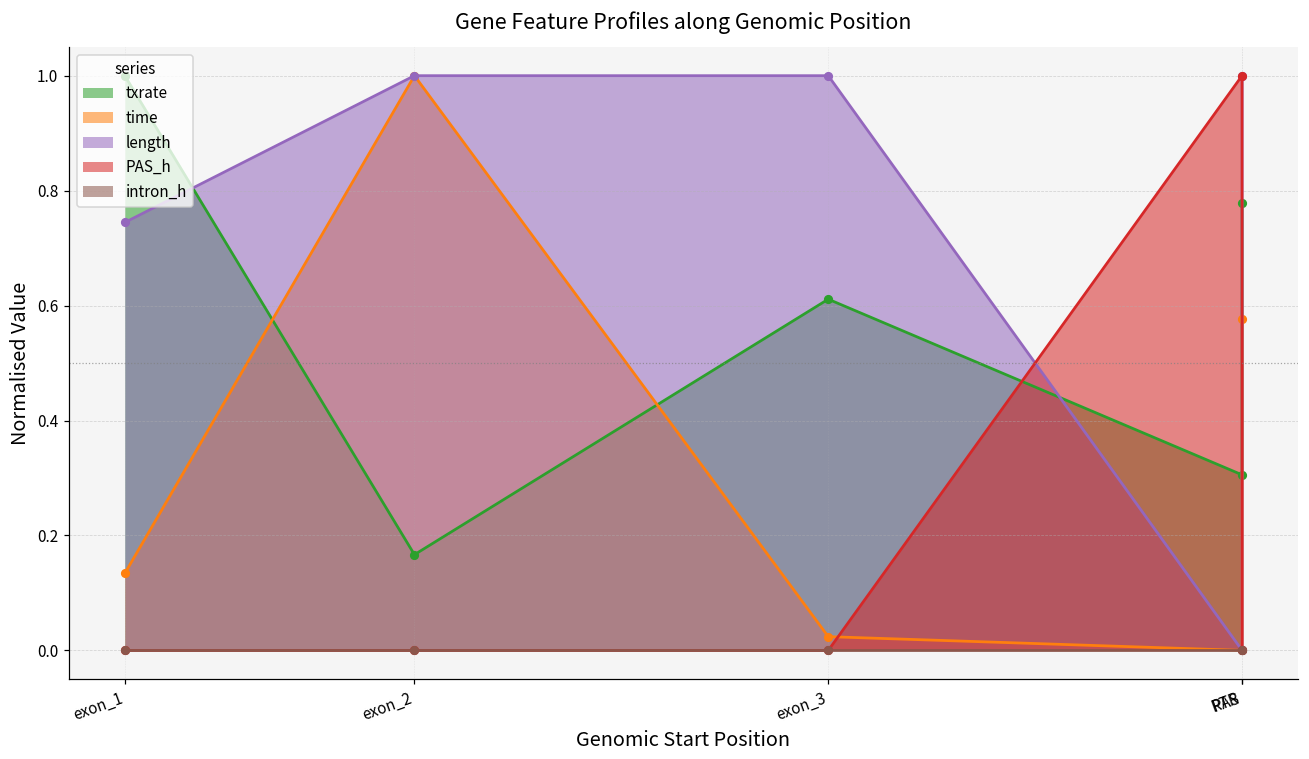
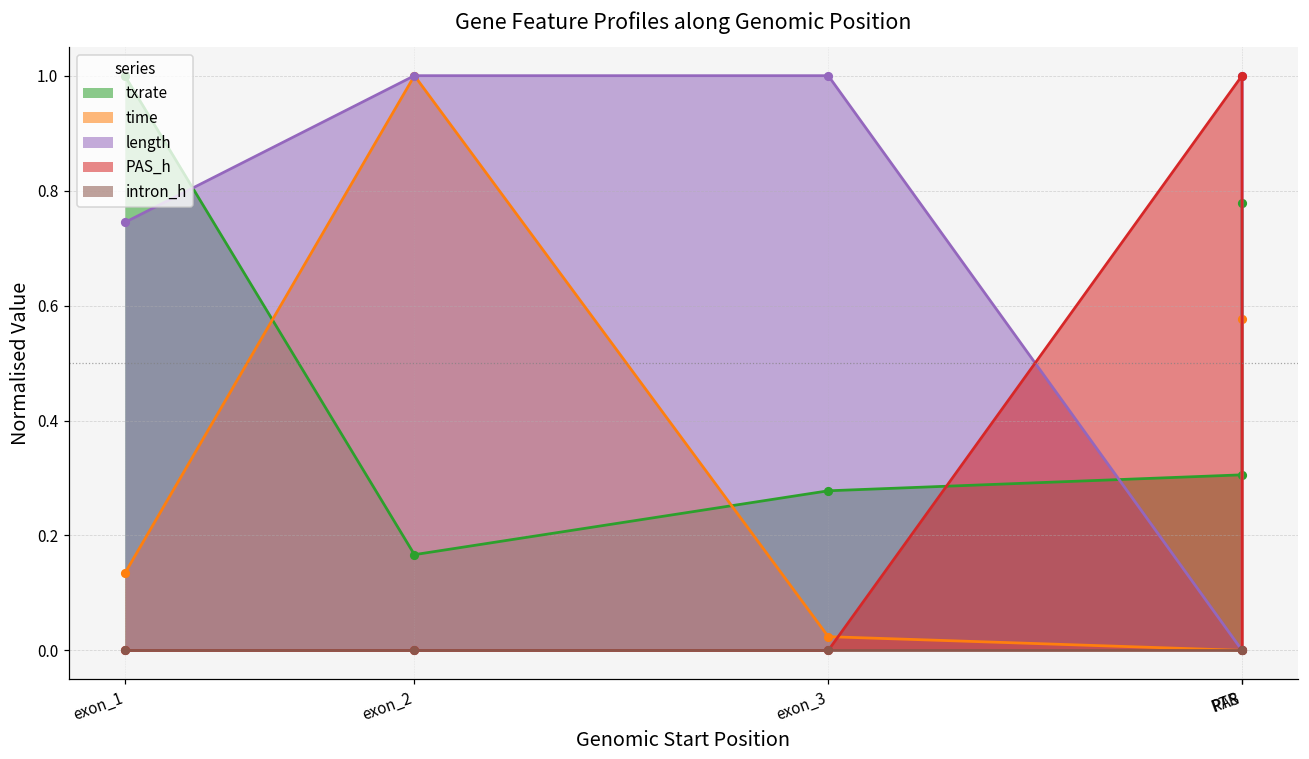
txrate, exon_3: 0.61 -> 0.28
